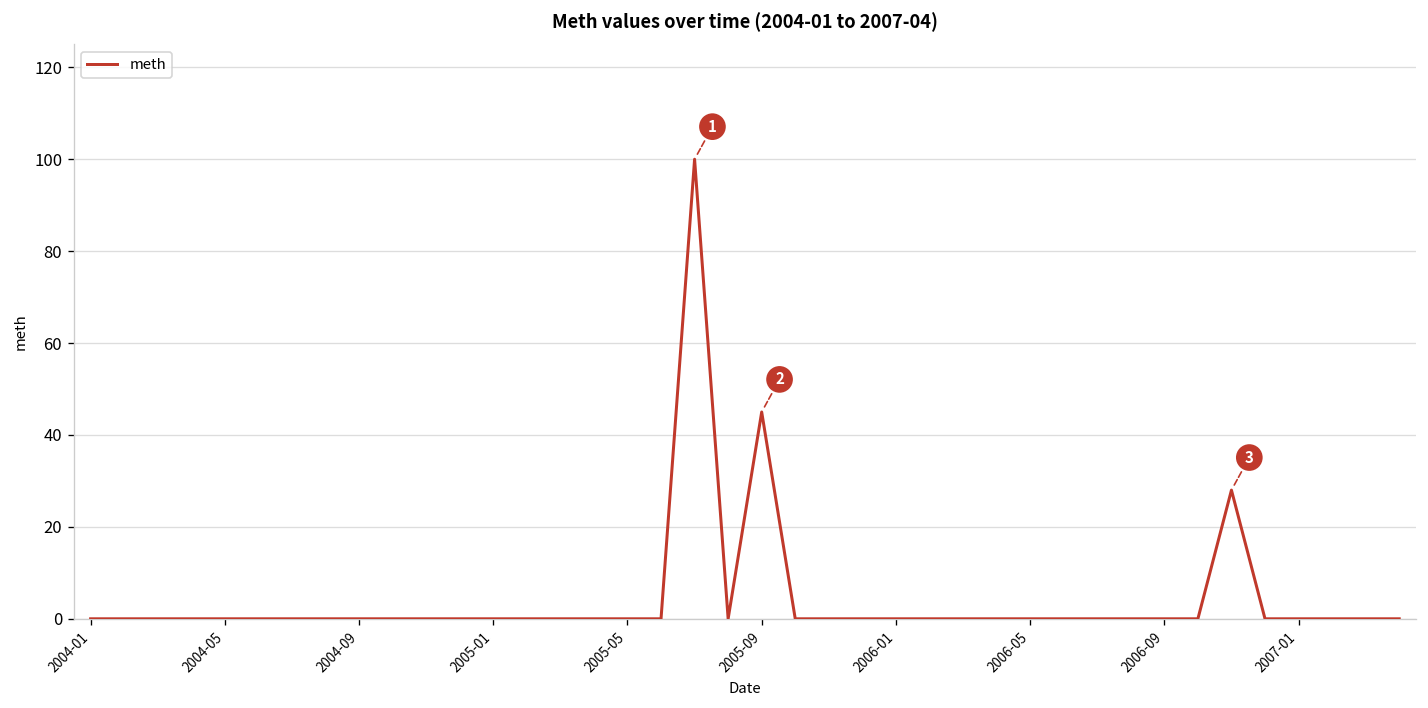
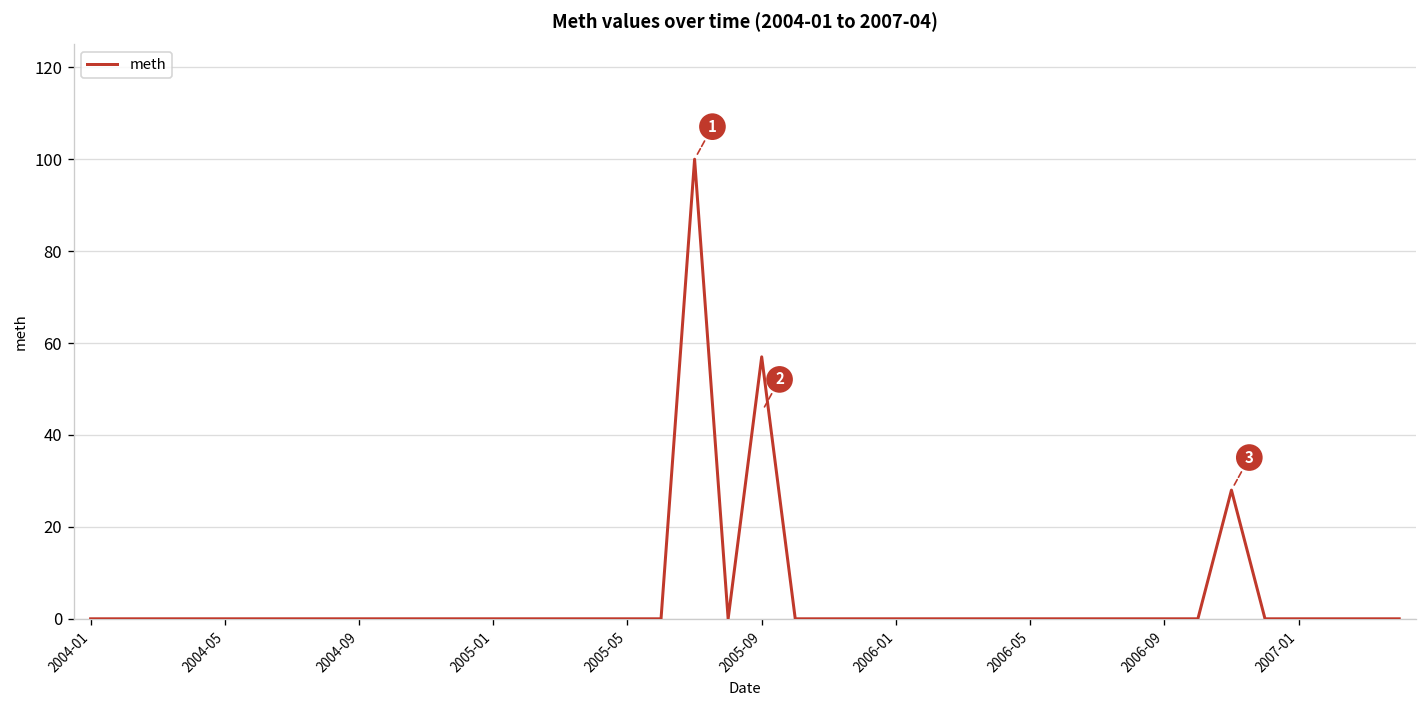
2005-09: 45 -> 57
